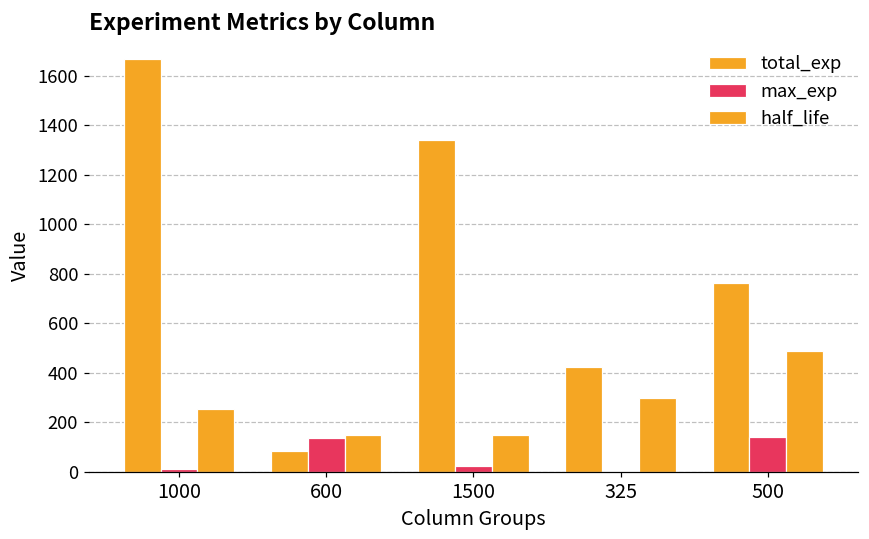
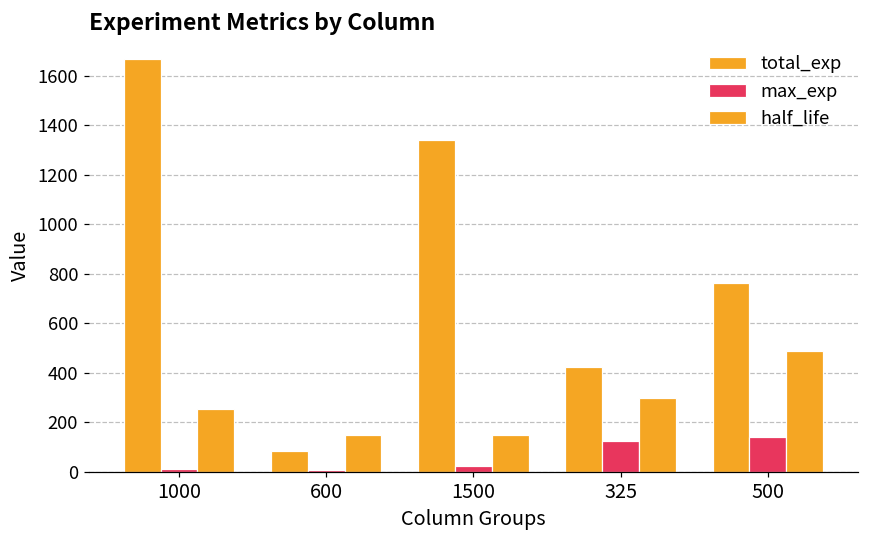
max_exp, 600: 140 -> 10
max_exp, 325: 0 -> 130
